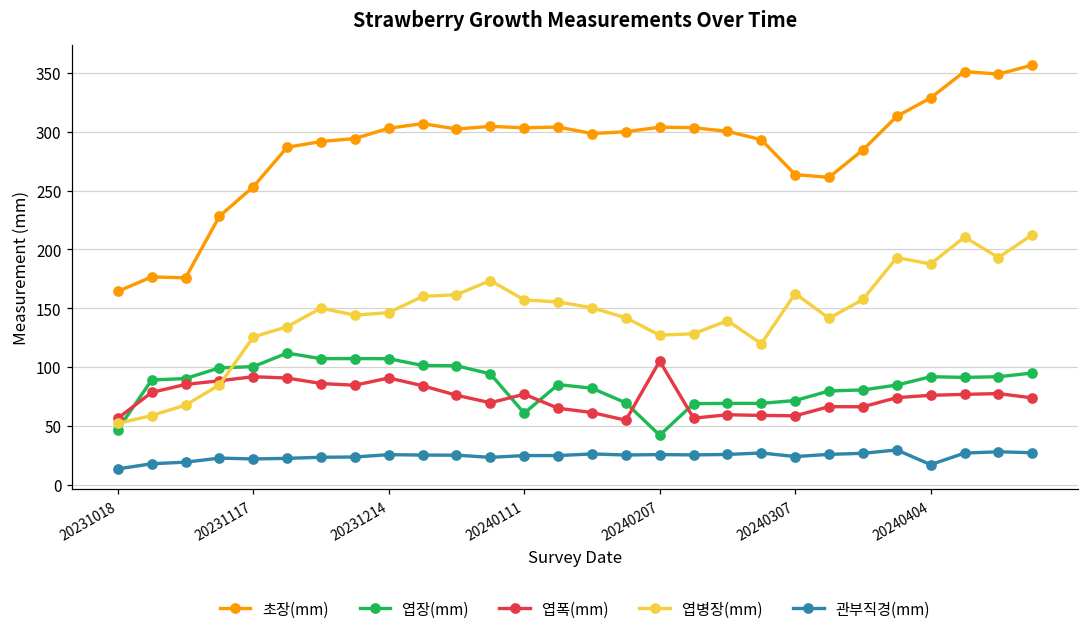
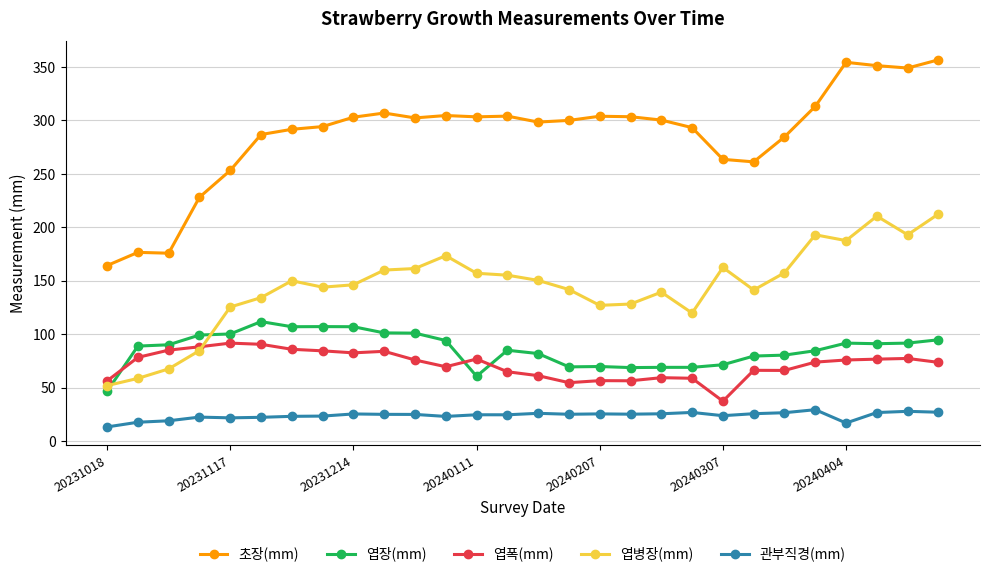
엽폭(mm), 20231214: 91 -> 83
엽장(mm), 20240207: 42 -> 70
엽폭(mm), 20240207: 105 -> 57
엽폭(mm), 20240307: 58 -> 37
초장(mm), 20240404: 329 -> 354
